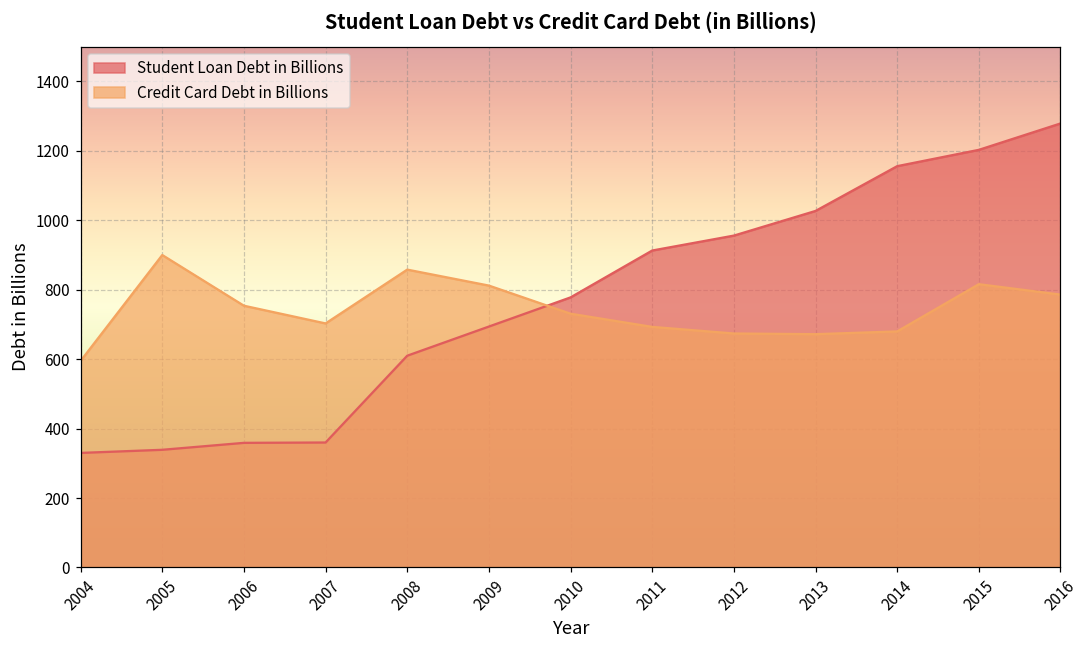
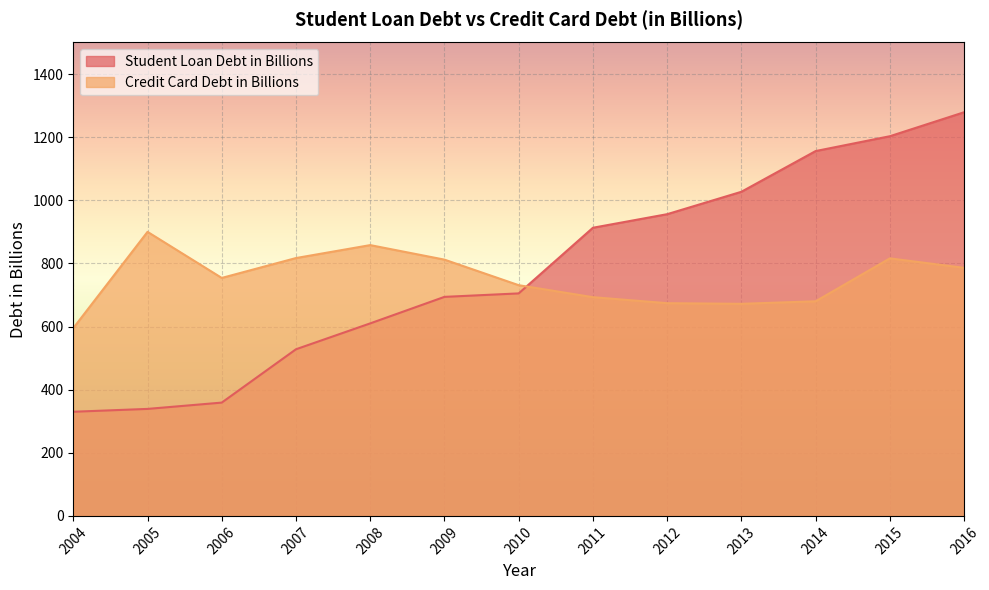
Student Loan Debt in Billions, 2007: 360 -> 530
Credit Card Debt in Billions, 2007: 700 -> 820
Student Loan Debt in Billions, 2010: 780 -> 710
